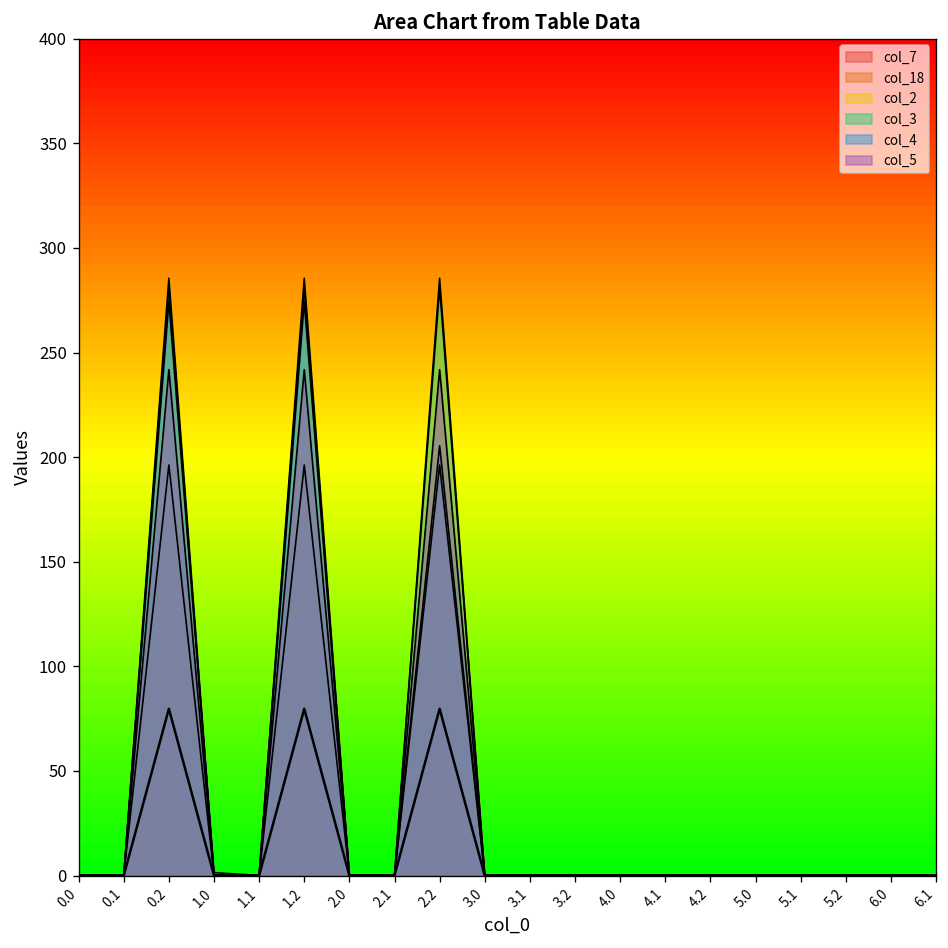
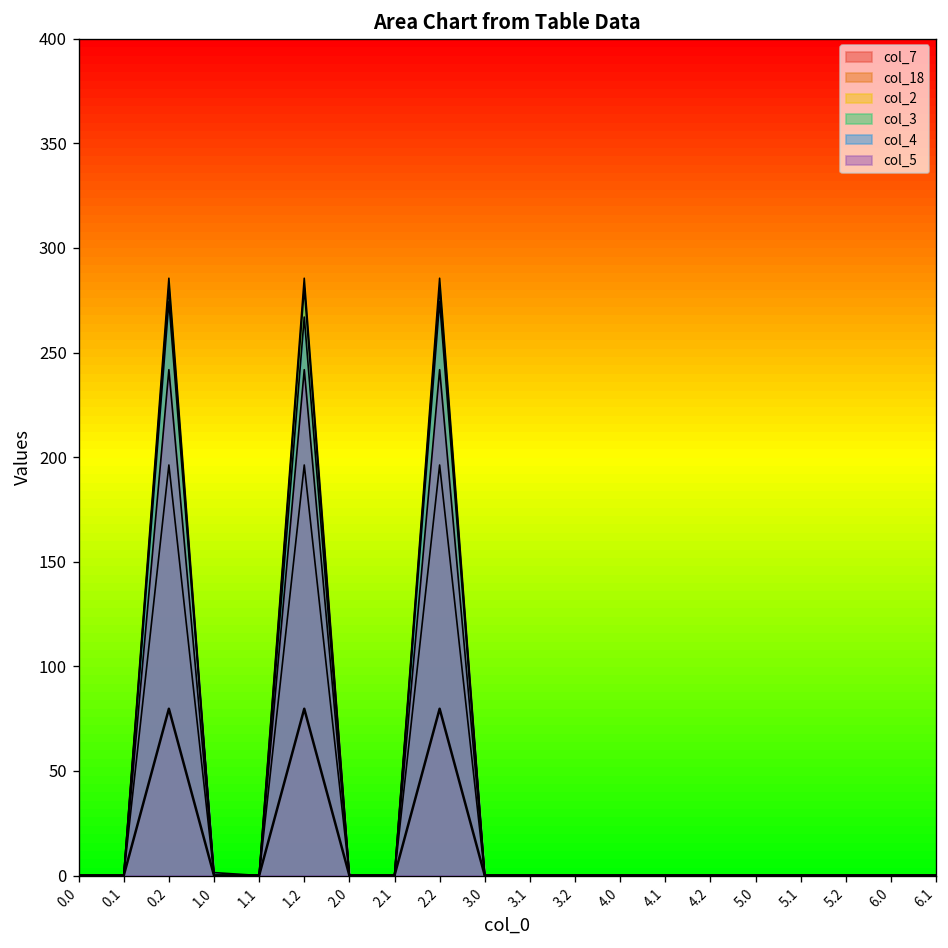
col_4, 1.2: 274 -> 267
col_4, 2.2: 205 -> 274
